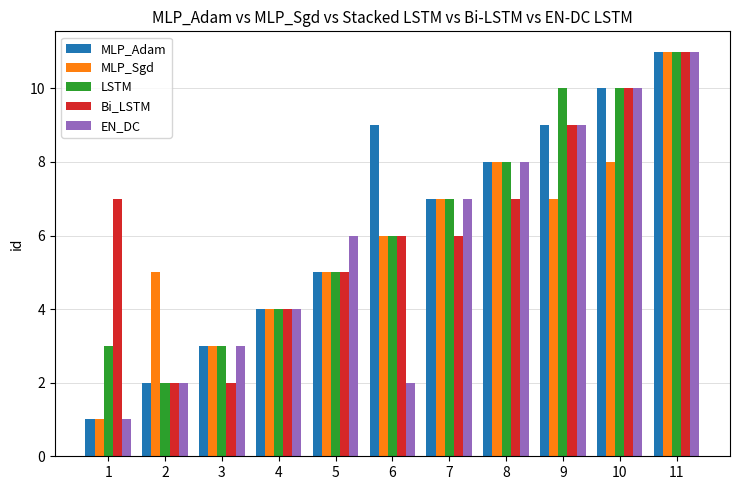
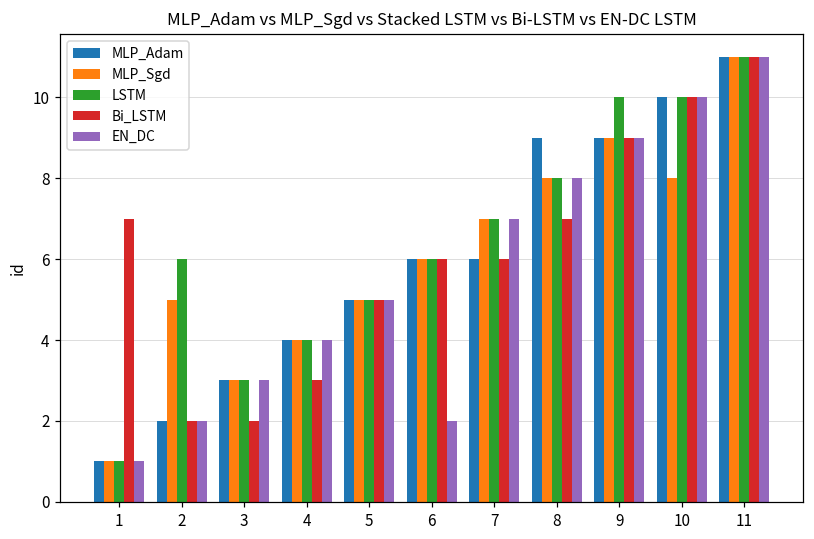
LSTM, 1: 3 -> 1
LSTM, 2: 2 -> 6
Bi_LSTM, 4: 4 -> 3
EN_DC, 5: 6 -> 5
MLP_Adam, 6: 9 -> 6
MLP_Adam, 7: 7 -> 6
MLP_Adam, 8: 8 -> 9
MLP_Sgd, 9: 7 -> 9
